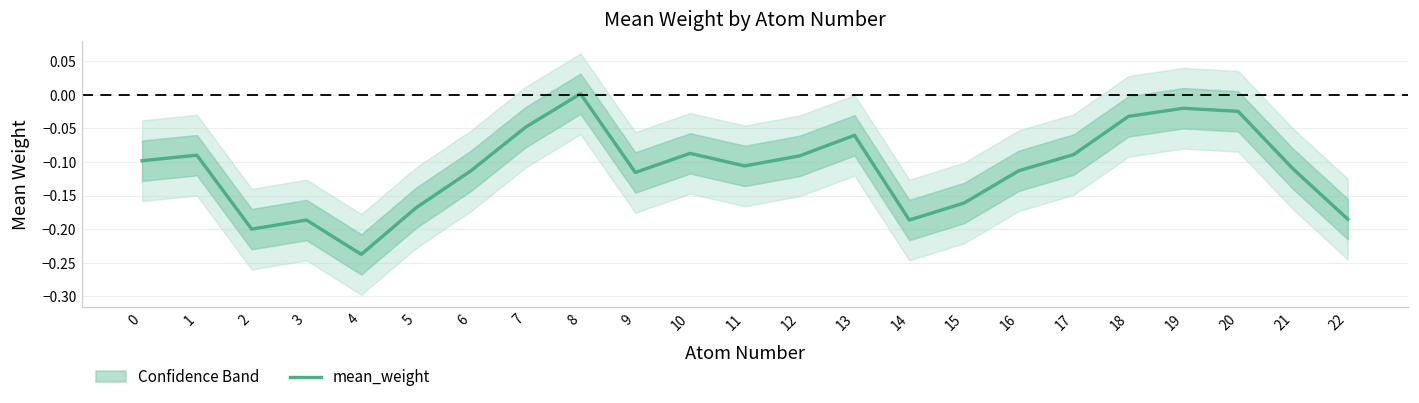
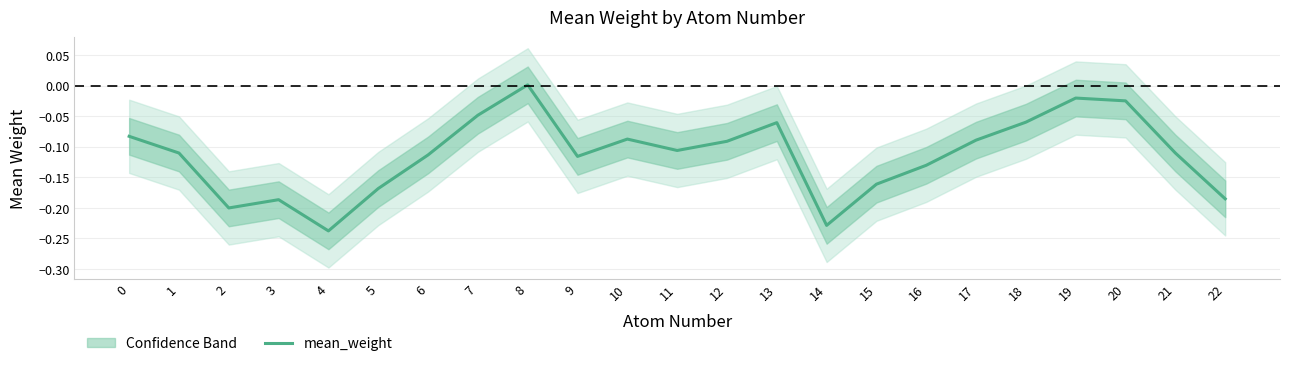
mean_weight, 0: -0.10 -> -0.08
mean_weight, 1: -0.09 -> -0.11
mean_weight, 14: -0.19 -> -0.23
mean_weight, 16: -0.11 -> -0.13
mean_weight, 18: -0.03 -> -0.06
